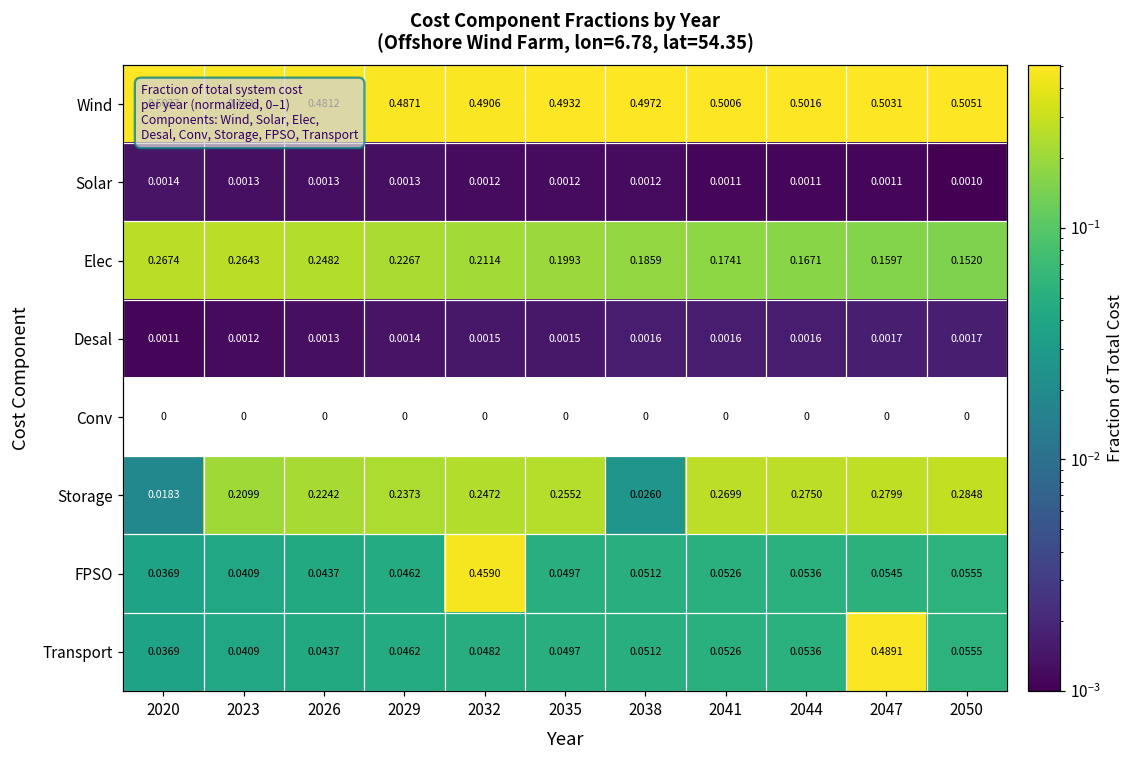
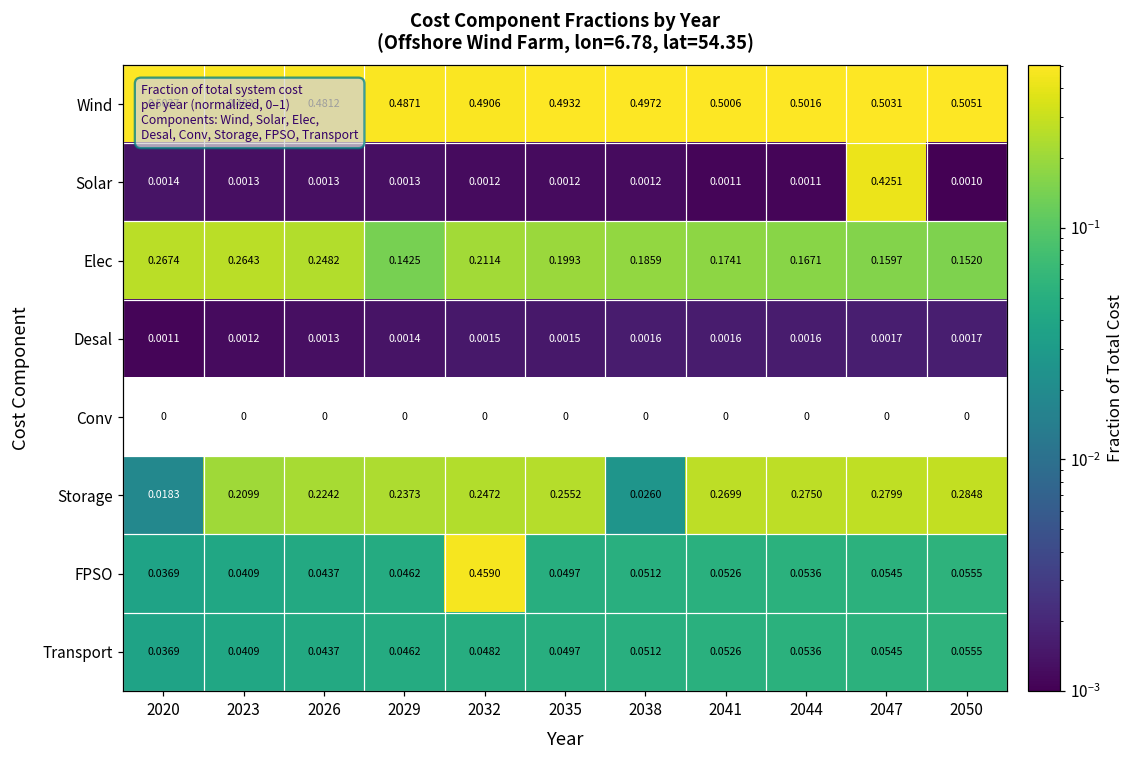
Solar, 2047: 0.0011 -> 0.4251
Elec, 2029: 0.2267 -> 0.1425
Transport, 2047: 0.4891 -> 0.0545
